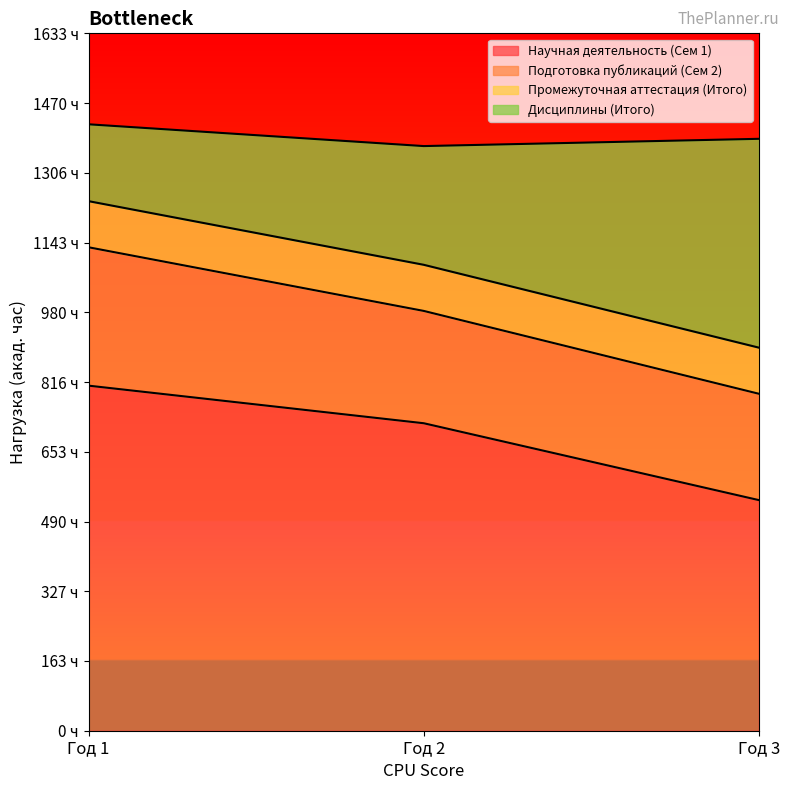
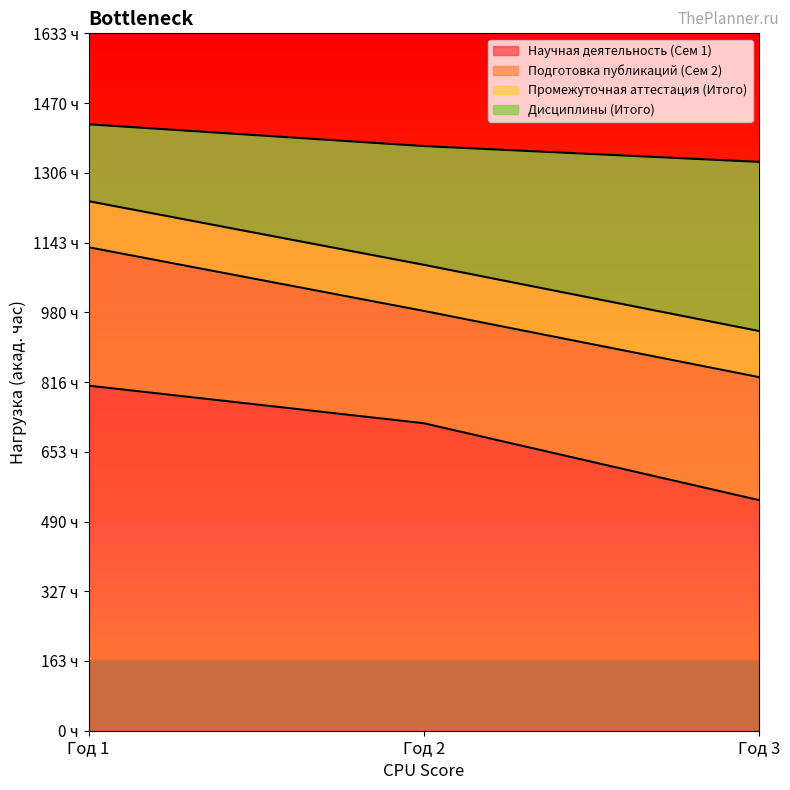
Подготовка публикаций (Сем 2), Год 3: 250 ч -> 290 ч
Дисциплины (Итого), Год 3: 490 ч -> 400 ч
